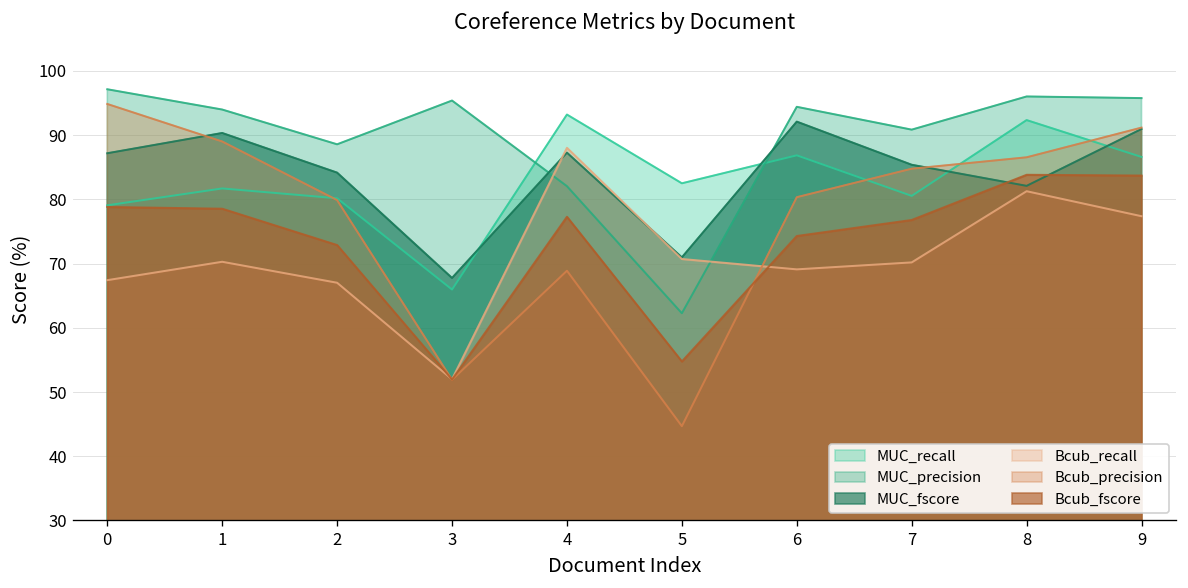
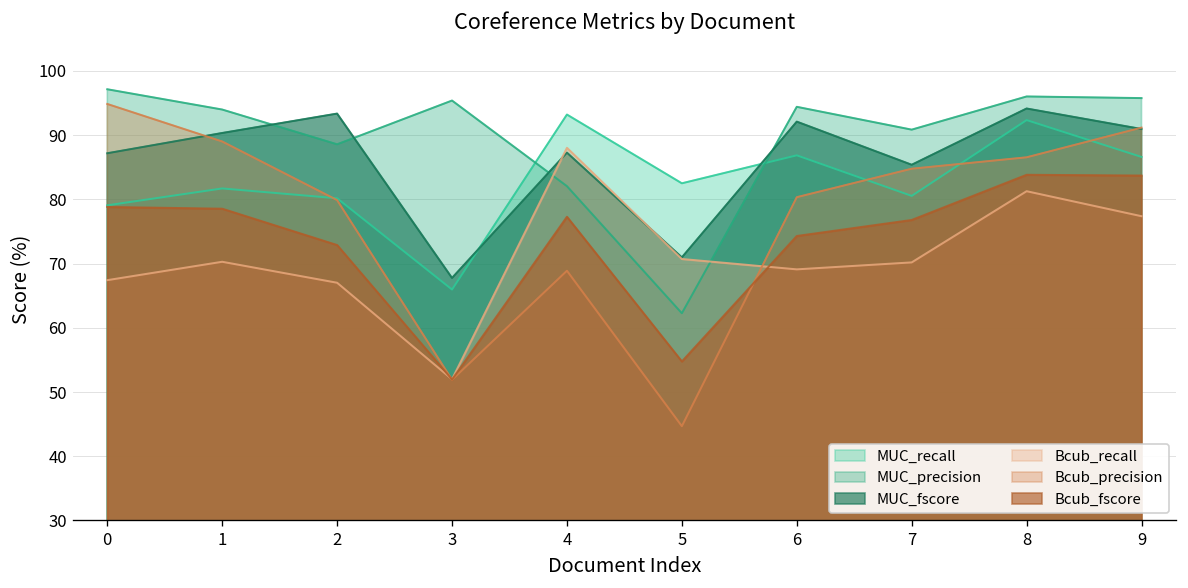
MUC_fscore, 2: 84 -> 93
MUC_fscore, 8: 82 -> 94
